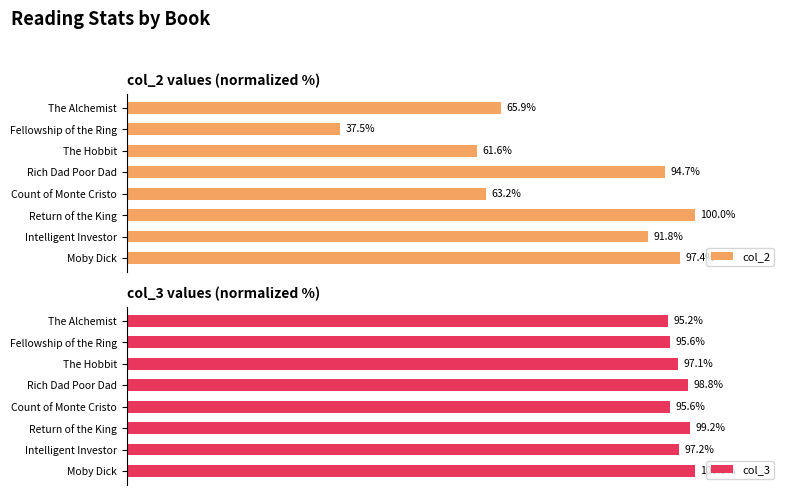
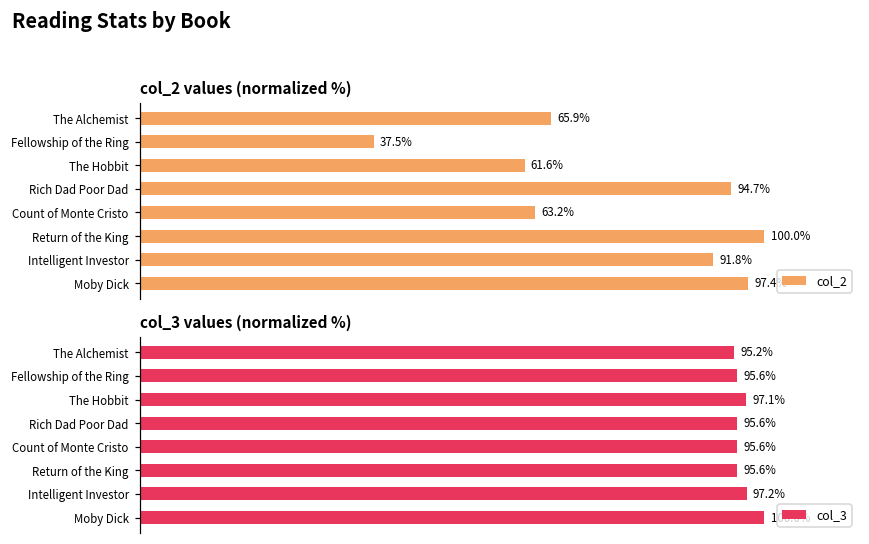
col_3 values (normalized %), Rich Dad Poor Dad: 98.8% -> 95.6%
col_3 values (normalized %), Return of the King: 99.2% -> 95.6%
